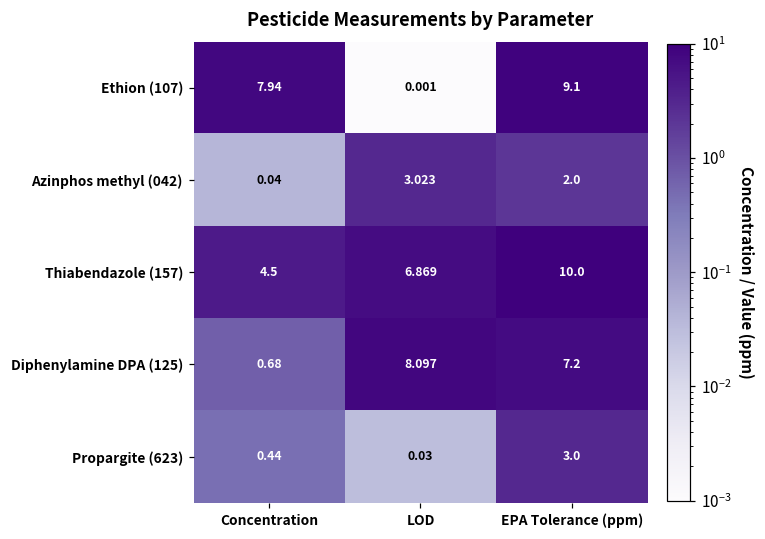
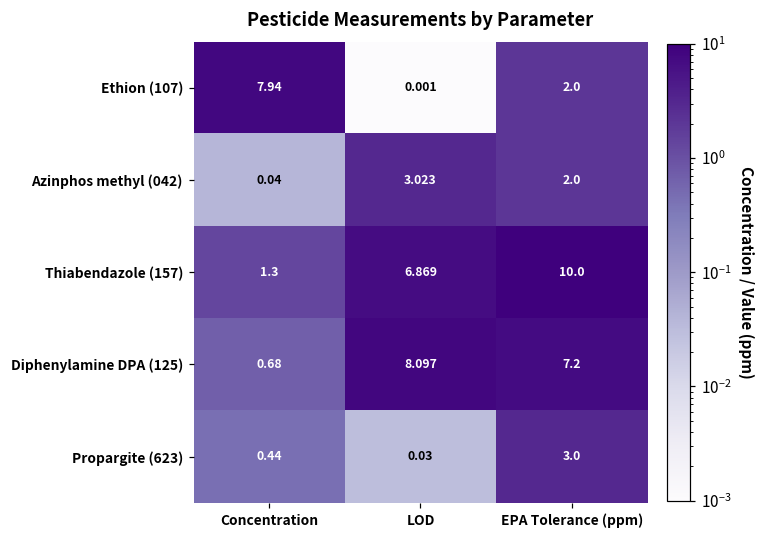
Ethion (107), EPA Tolerance (ppm): 9.1 -> 2.0
Thiabendazole (157), Concentration: 4.5 -> 1.3
